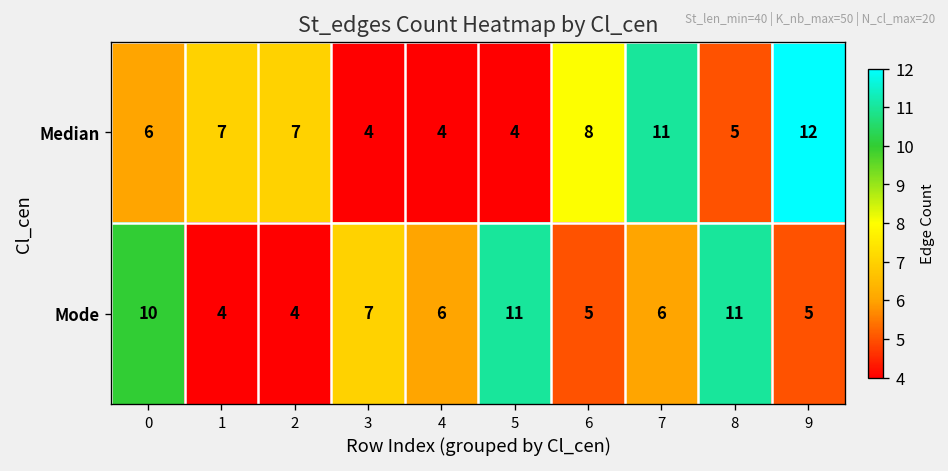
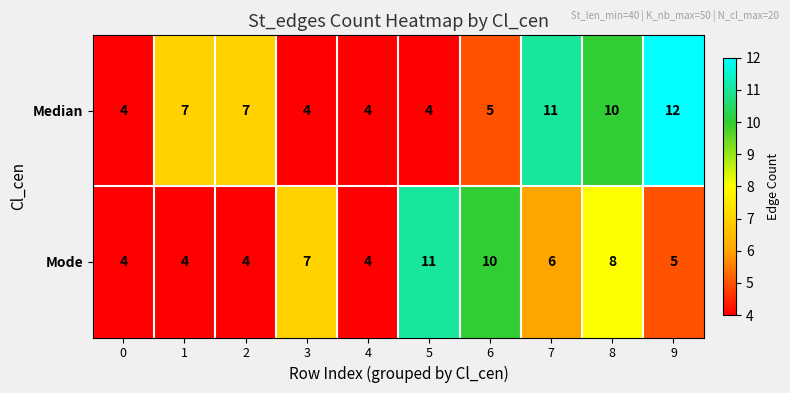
Median, 0: 6 -> 4
Median, 6: 8 -> 5
Median, 8: 5 -> 10
Mode, 0: 10 -> 4
Mode, 4: 6 -> 4
Mode, 6: 5 -> 10
Mode, 8: 11 -> 8
